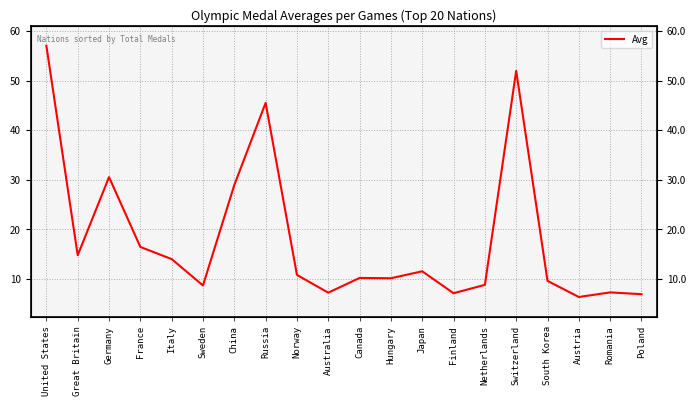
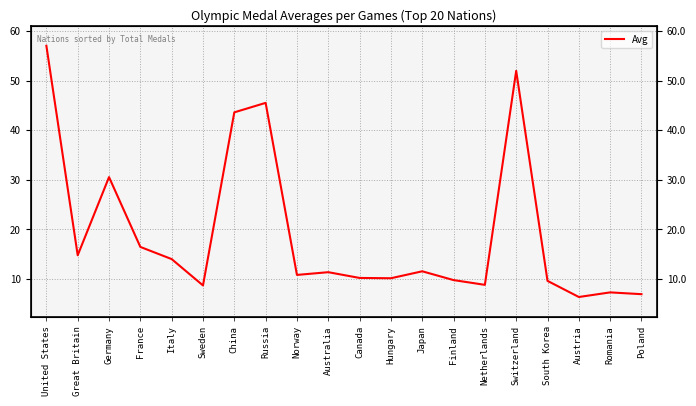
China: 29 -> 44
Australia: 7 -> 11
Finland: 7 -> 10
